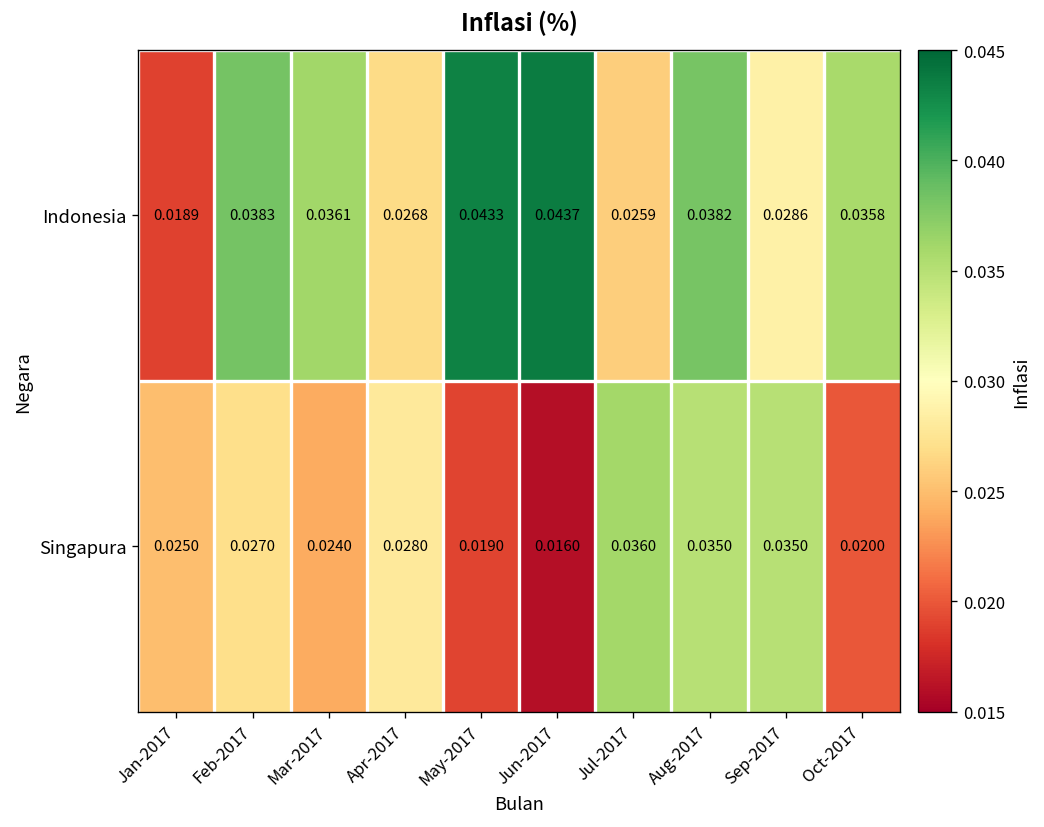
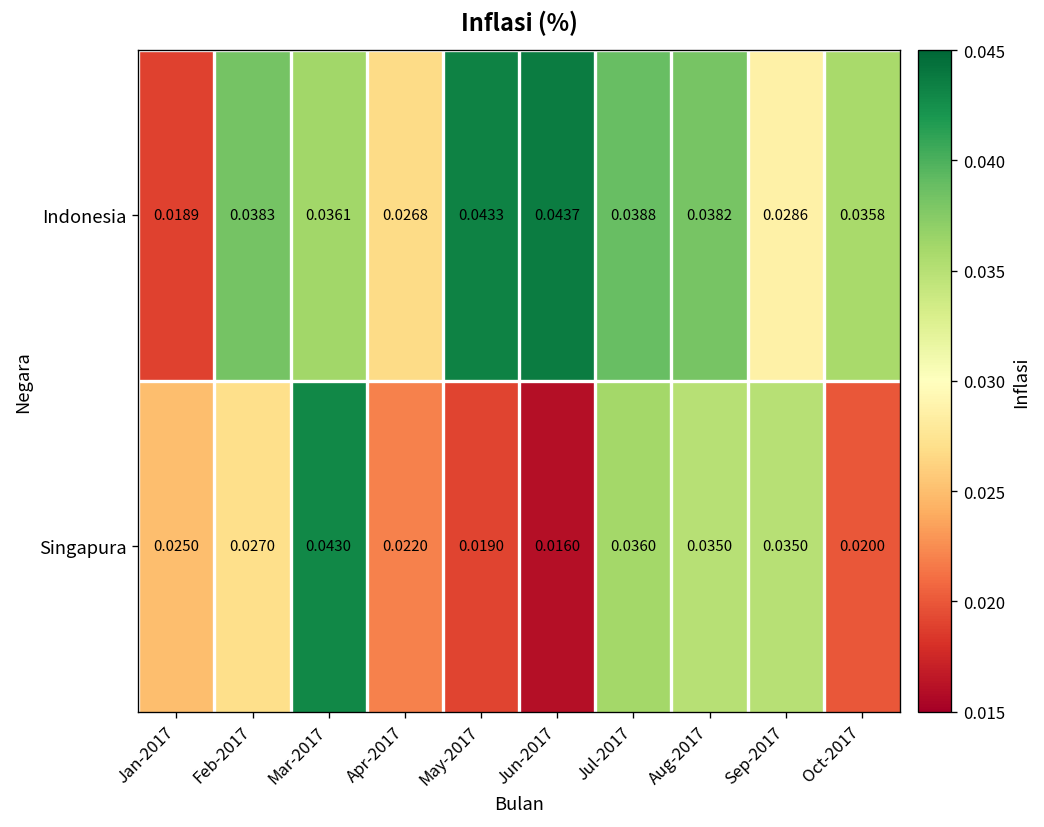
Indonesia, Jul-2017: 0.0259 -> 0.0388
Singapura, Mar-2017: 0.0240 -> 0.0430
Singapura, Apr-2017: 0.0280 -> 0.0220
